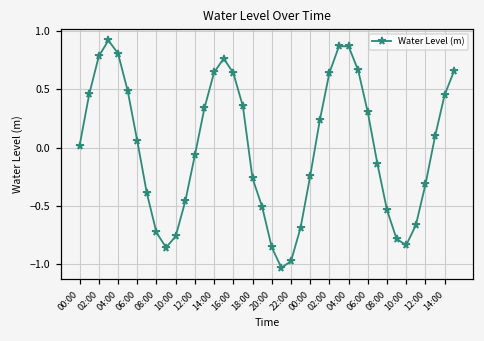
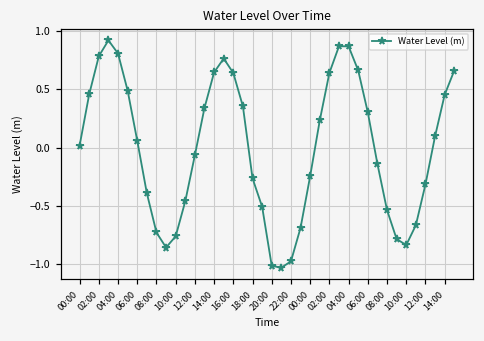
20:00: -0.85 -> -1.01
